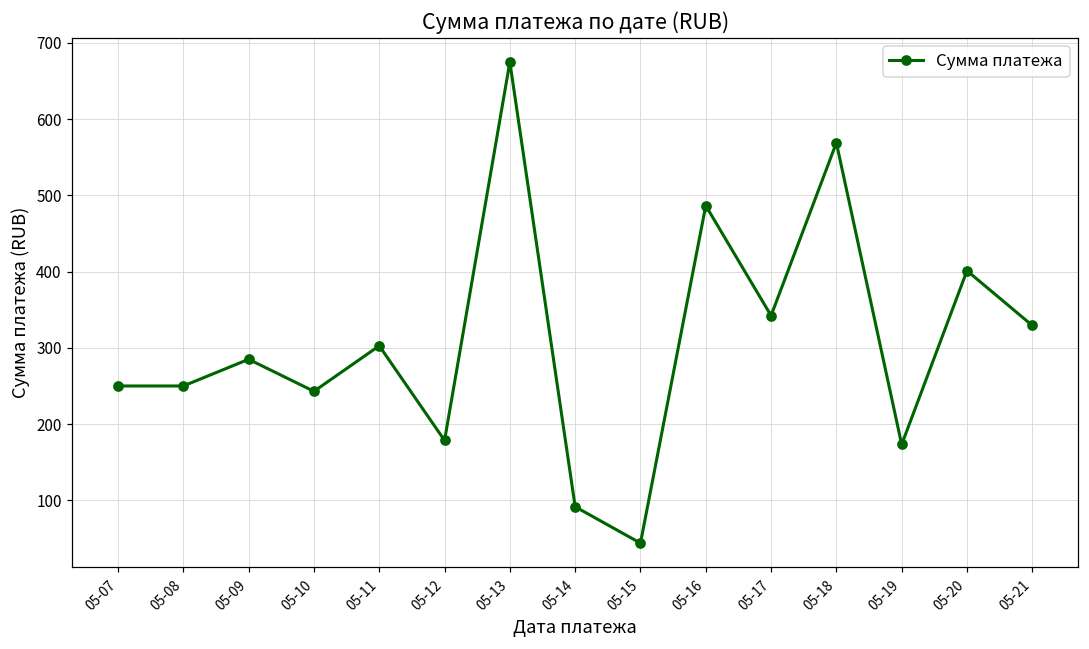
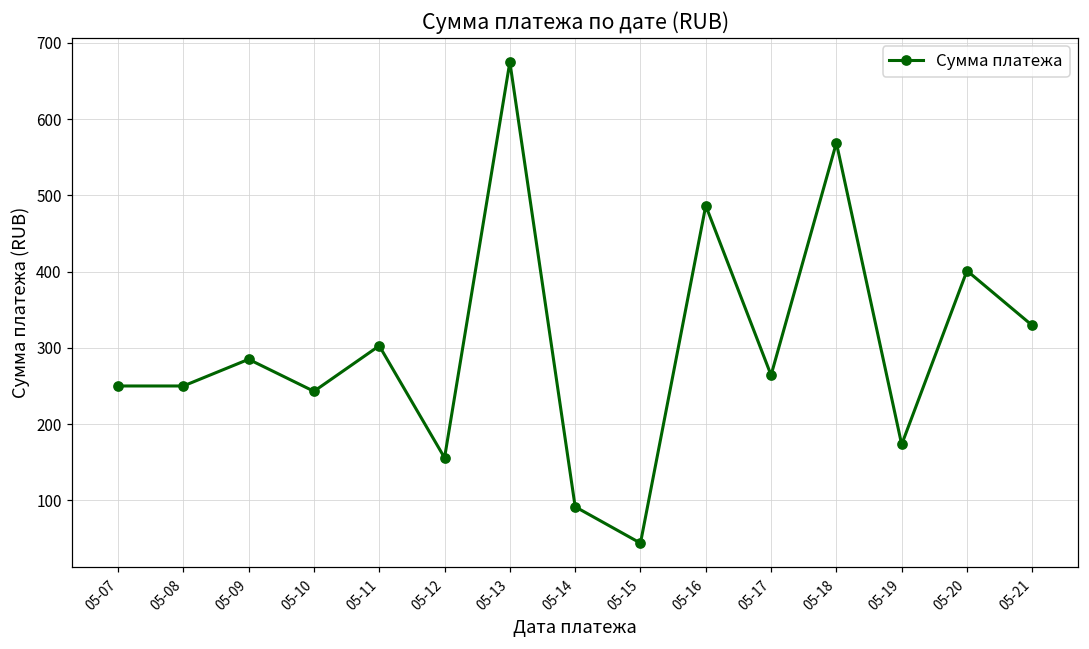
05-12: 180 -> 160
05-17: 340 -> 260
